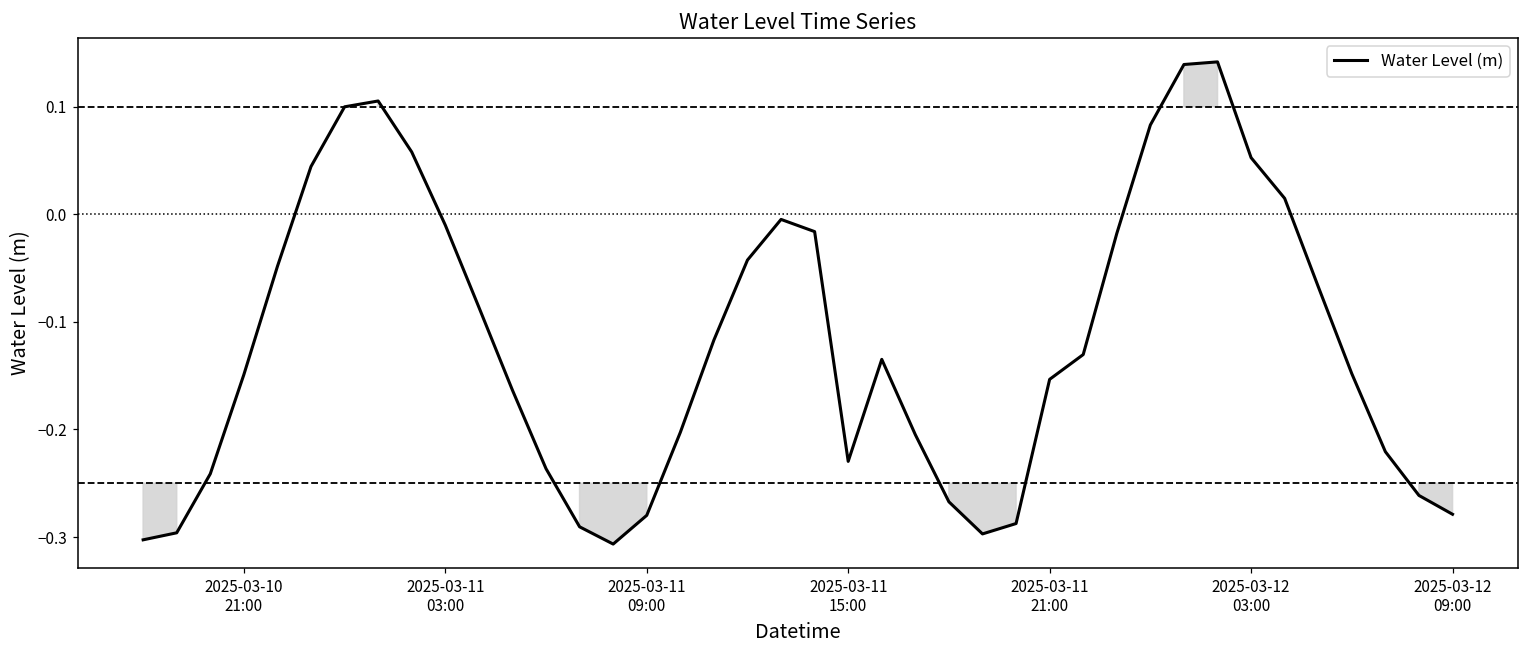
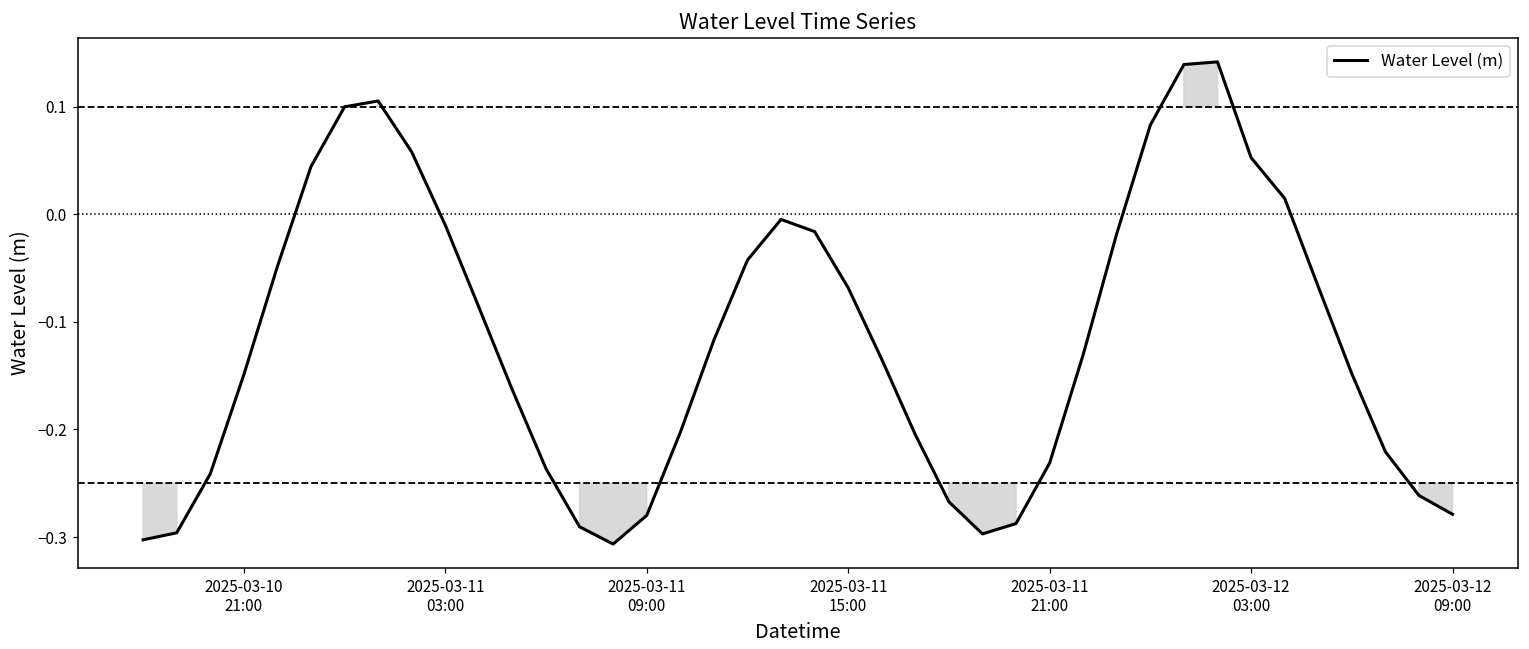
2025-03-11 15:00: -0.23 -> -0.07
2025-03-11 21:00: -0.15 -> -0.23
